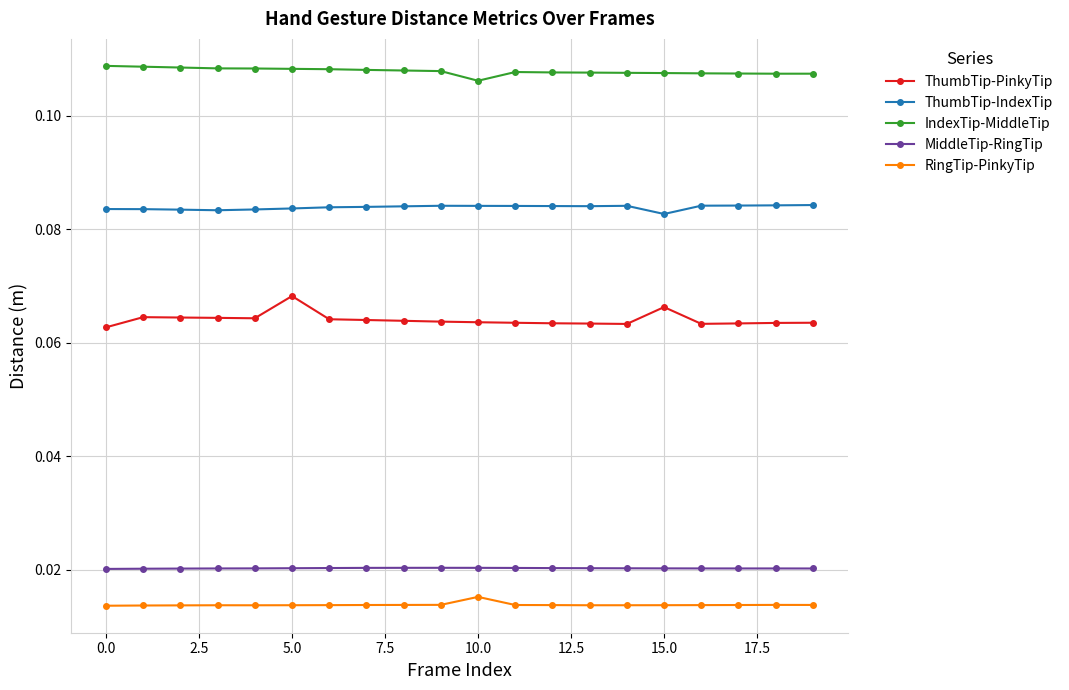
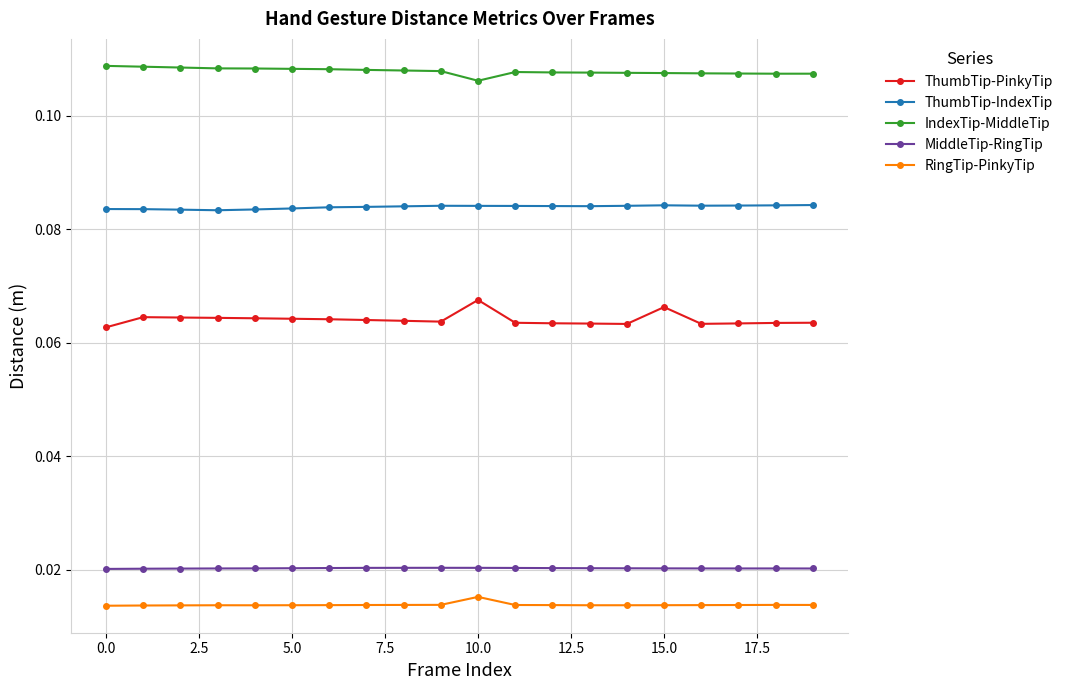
ThumbTip-PinkyTip, 5.0: 0.068 -> 0.064
ThumbTip-PinkyTip, 10.0: 0.064 -> 0.068
ThumbTip-IndexTip, 15.0: 0.083 -> 0.084
